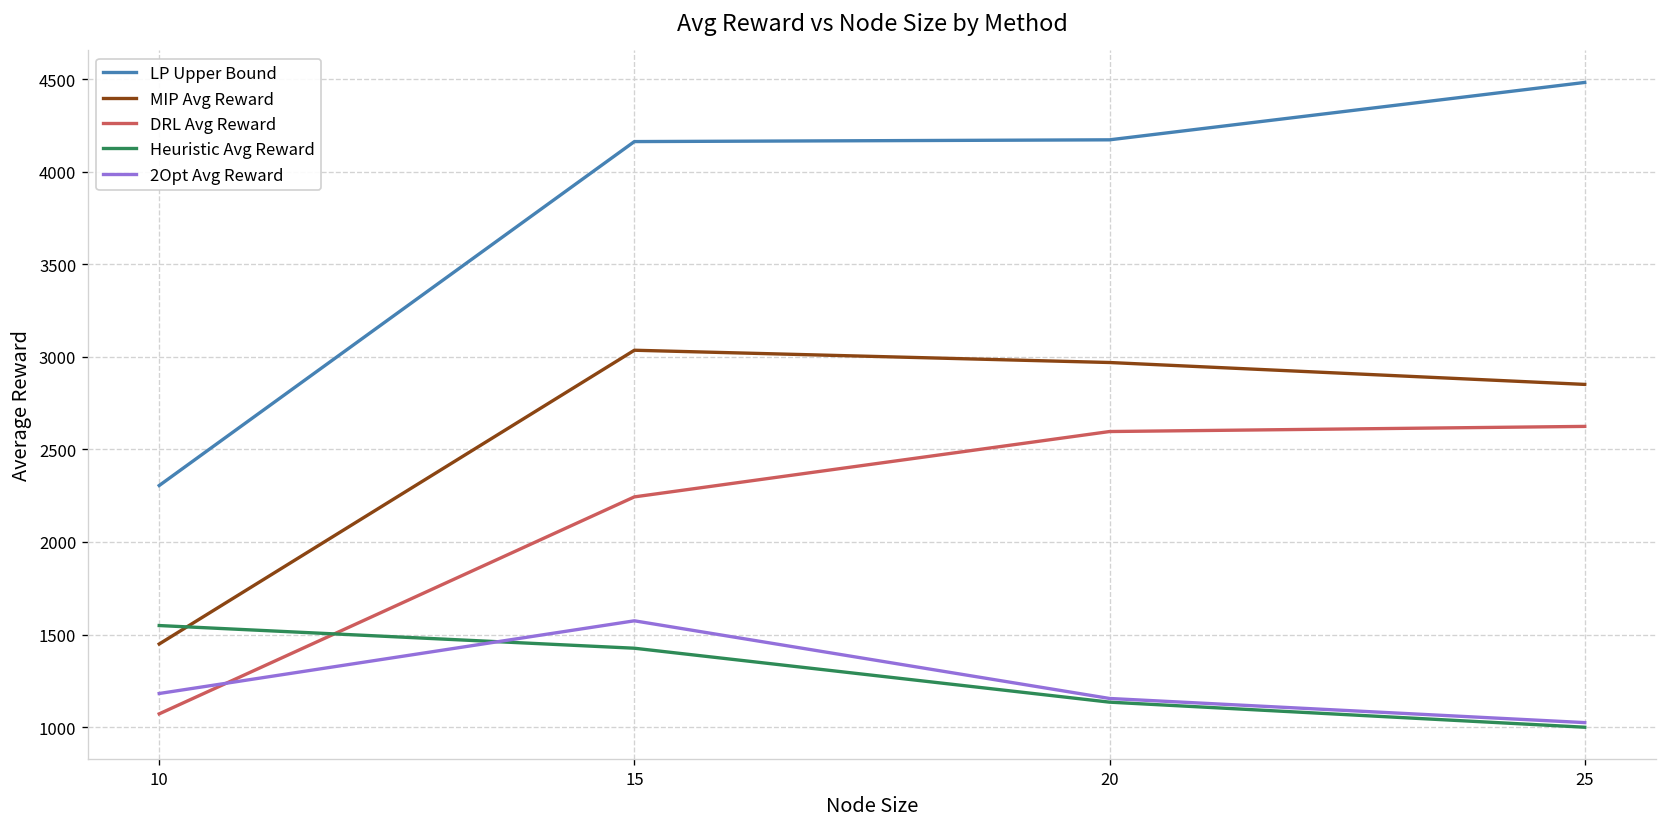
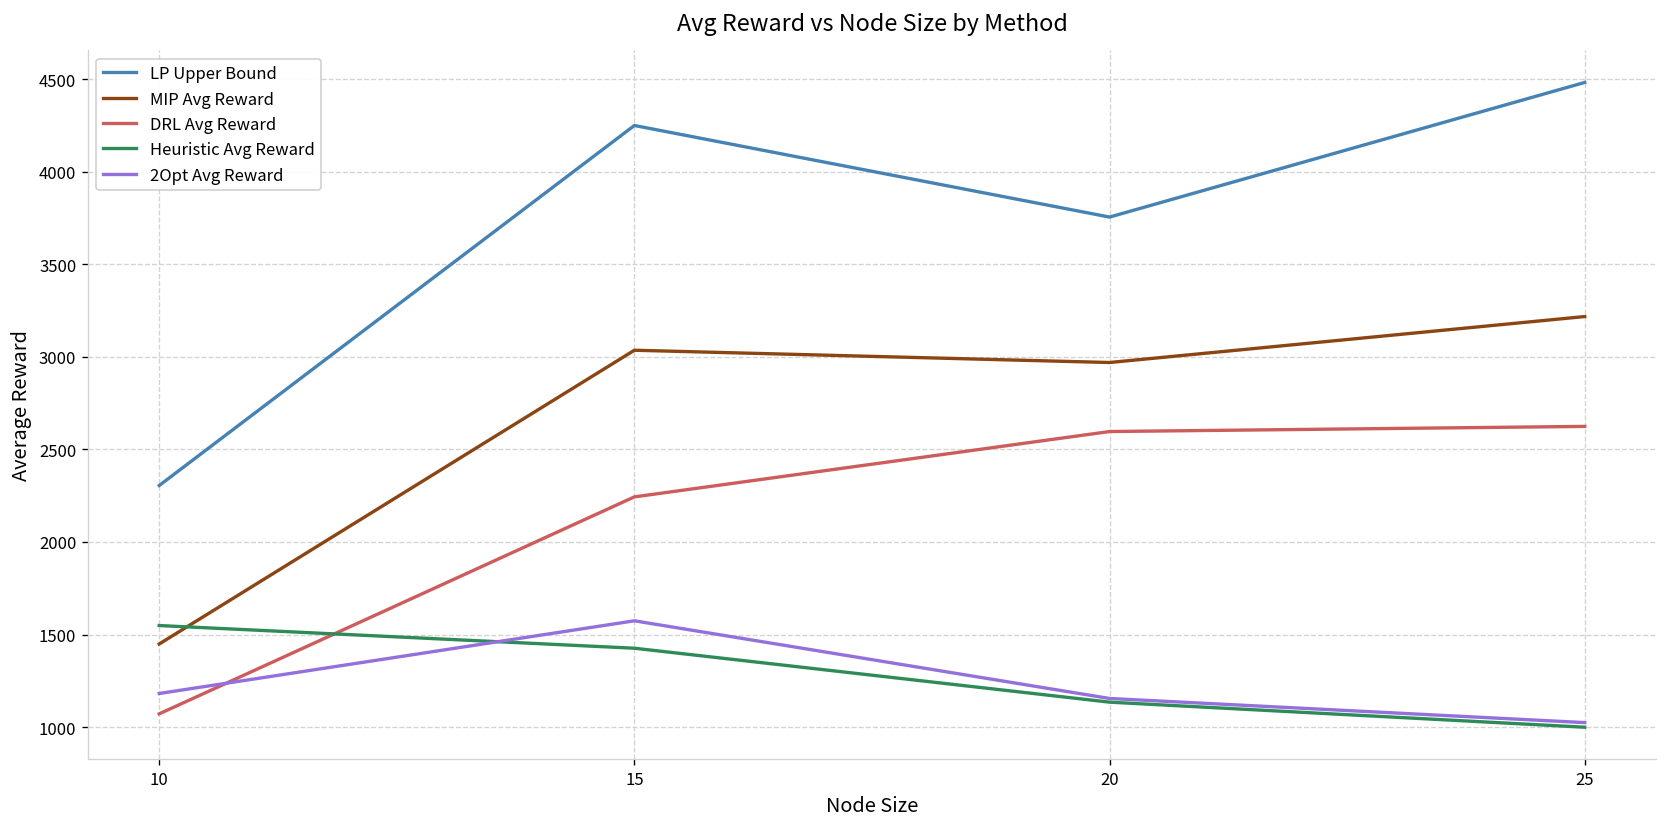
LP Upper Bound, 15: 4160 -> 4250
LP Upper Bound, 20: 4170 -> 3750
MIP Avg Reward, 25: 2850 -> 3220
